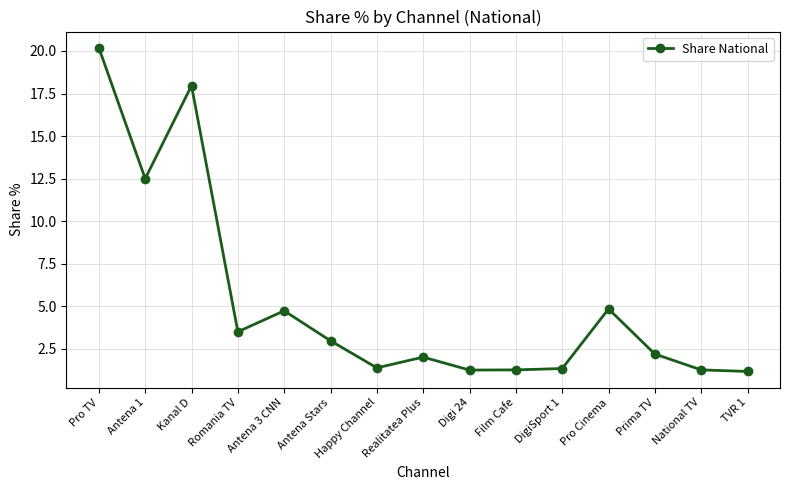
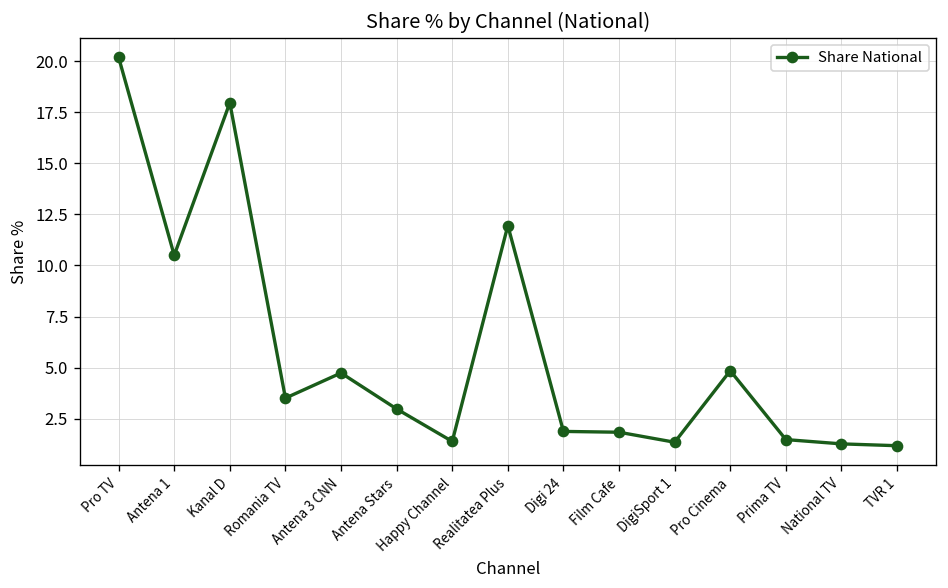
Antena 1: 12.5 -> 10.5
Realitatea Plus: 2.0 -> 12.0
Digi 24: 1.3 -> 1.9
Film Cafe: 1.3 -> 1.8
Prima TV: 2.2 -> 1.5
